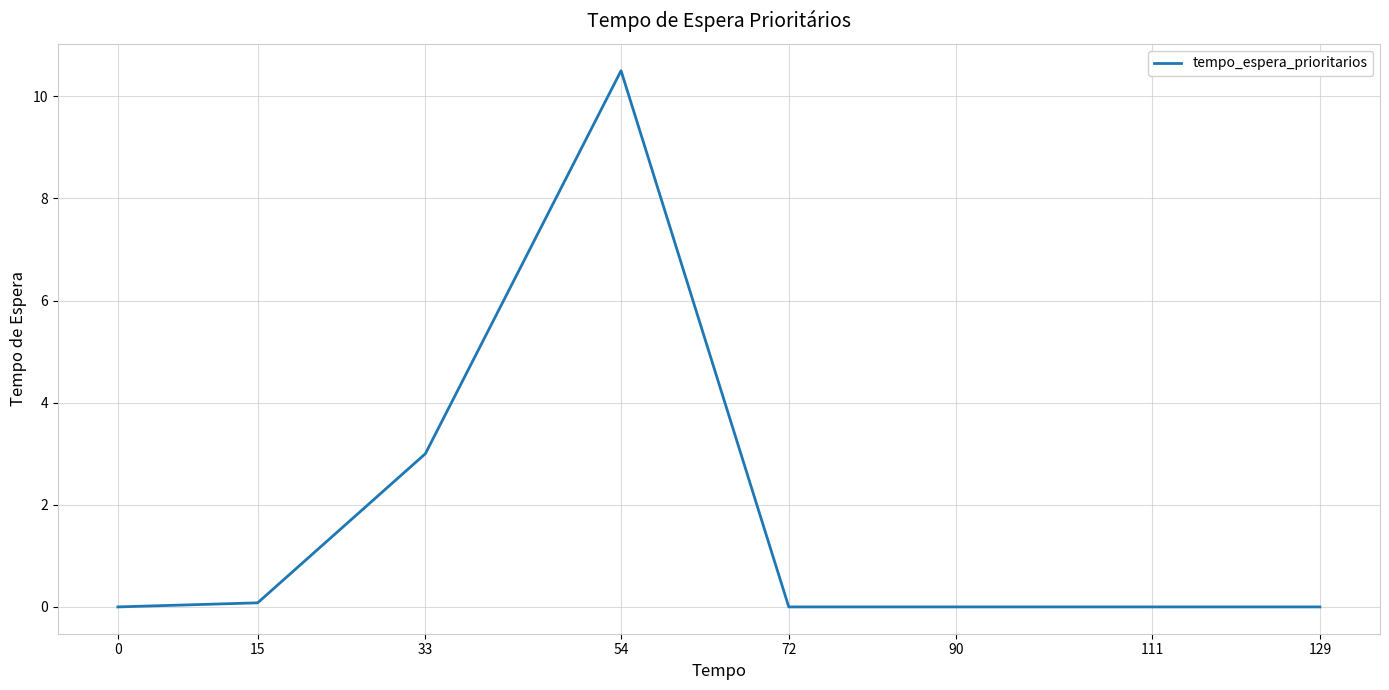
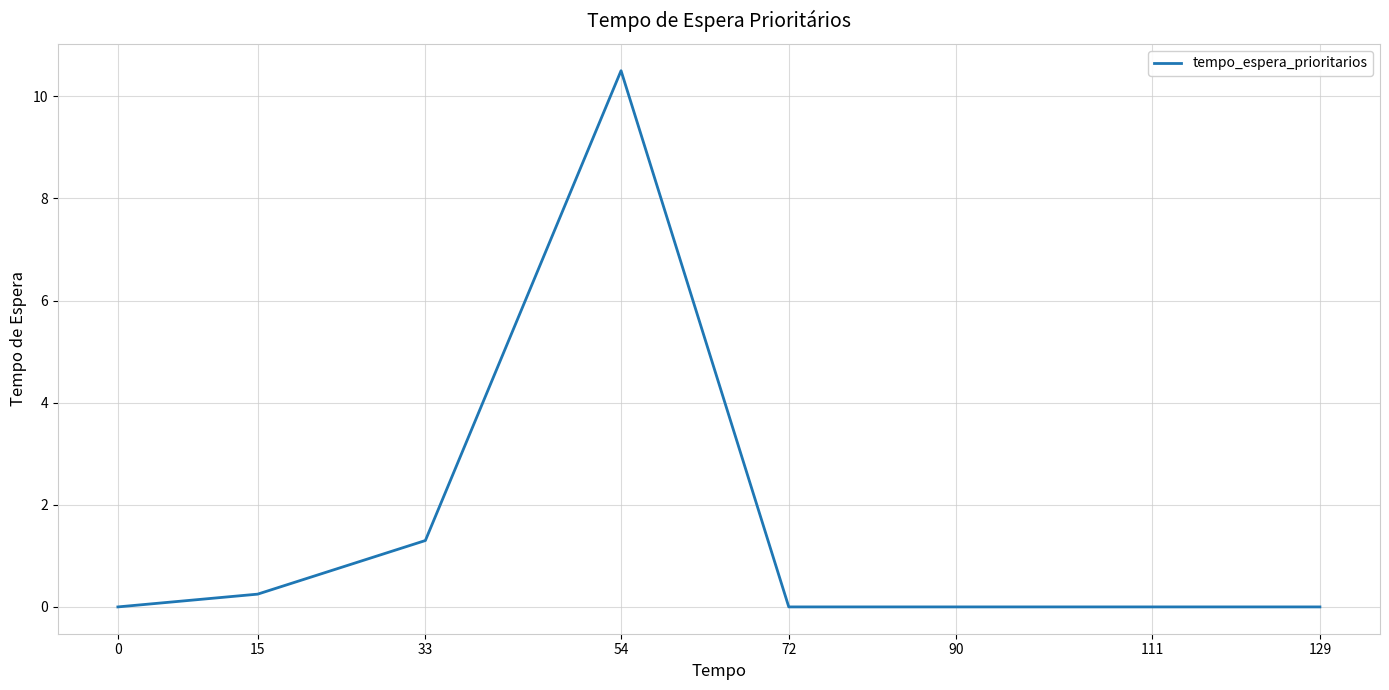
15: 0.1 -> 0.3
33: 3.0 -> 1.3
